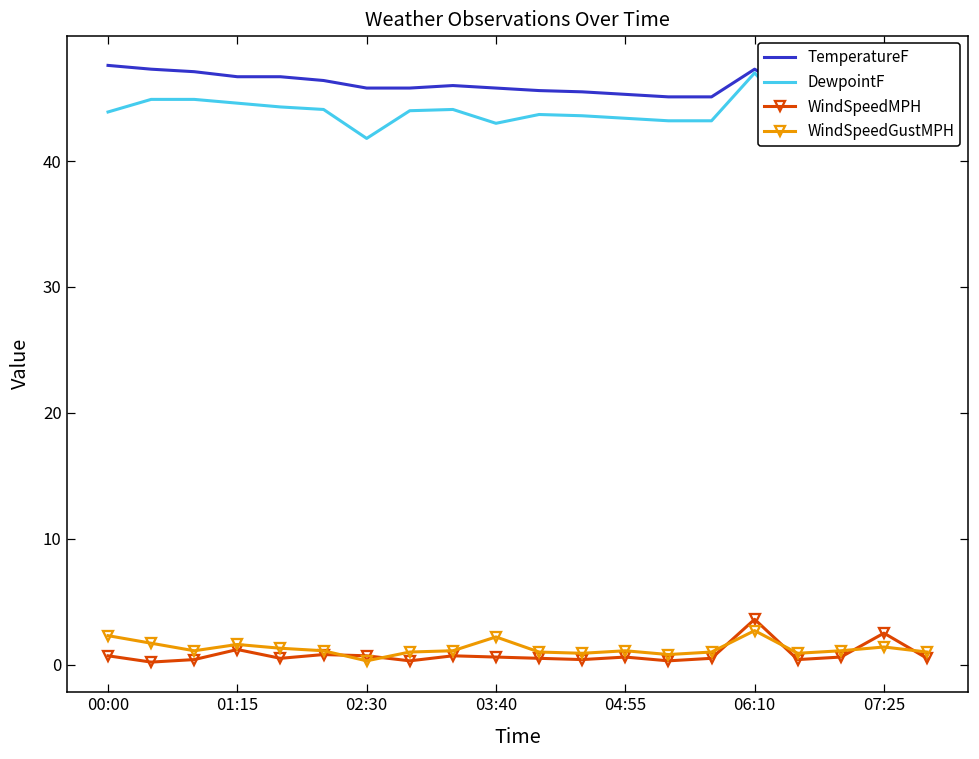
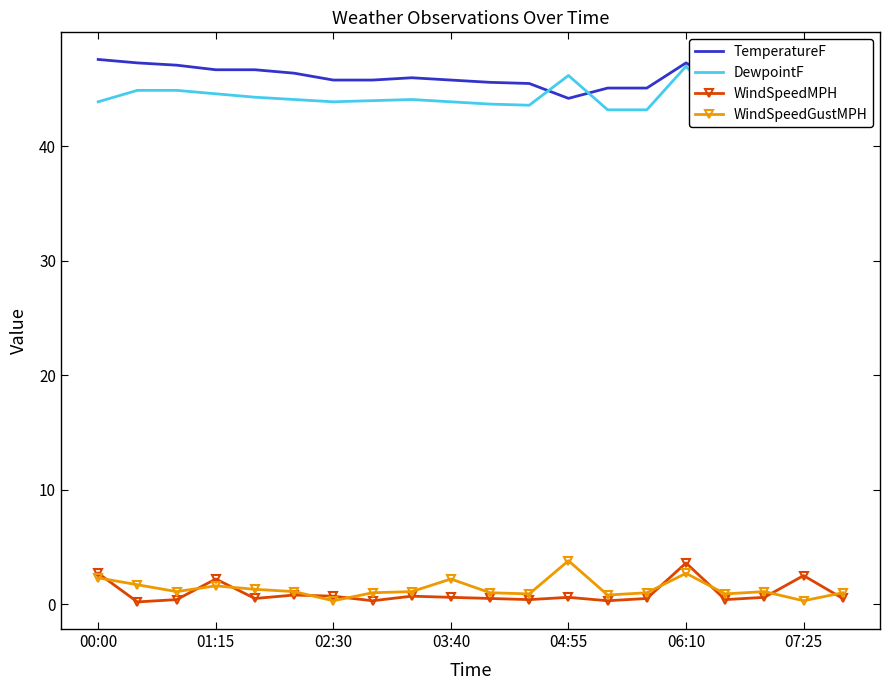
WindSpeedMPH, 00:00: 0.7 -> 2.7
WindSpeedMPH, 01:15: 1.2 -> 2.2
DewpointF, 02:30: 41.8 -> 43.9
DewpointF, 03:40: 43.0 -> 43.9
TemperatureF, 04:55: 45.3 -> 44.2
DewpointF, 04:55: 43.4 -> 46.2
WindSpeedGustMPH, 04:55: 1.1 -> 3.8
WindSpeedGustMPH, 07:25: 1.4 -> 0.3
